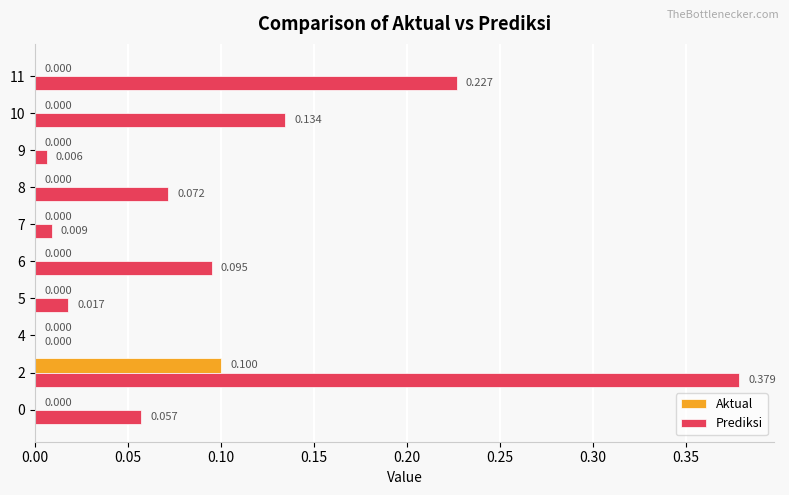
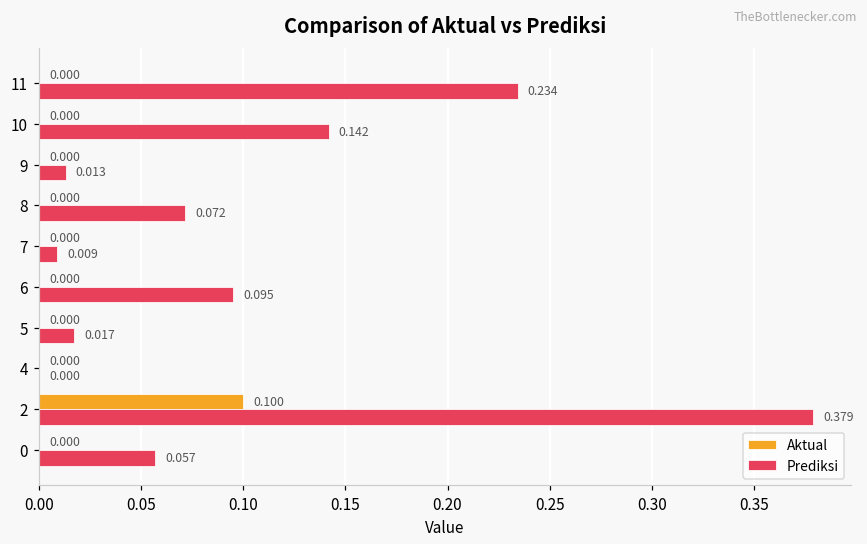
Prediksi, 11: 0.227 -> 0.234
Prediksi, 10: 0.134 -> 0.142
Prediksi, 9: 0.006 -> 0.013
